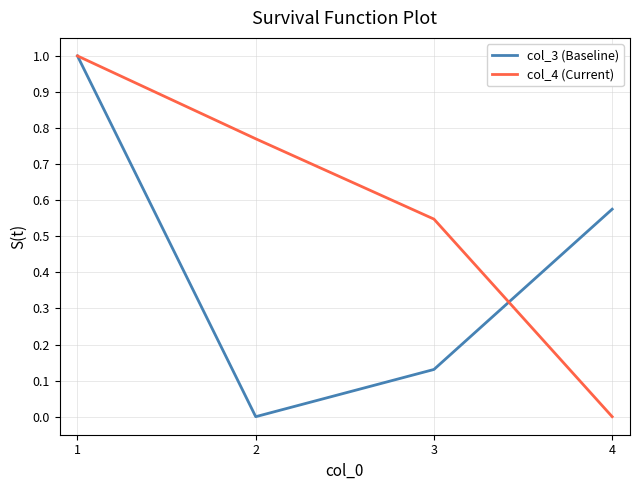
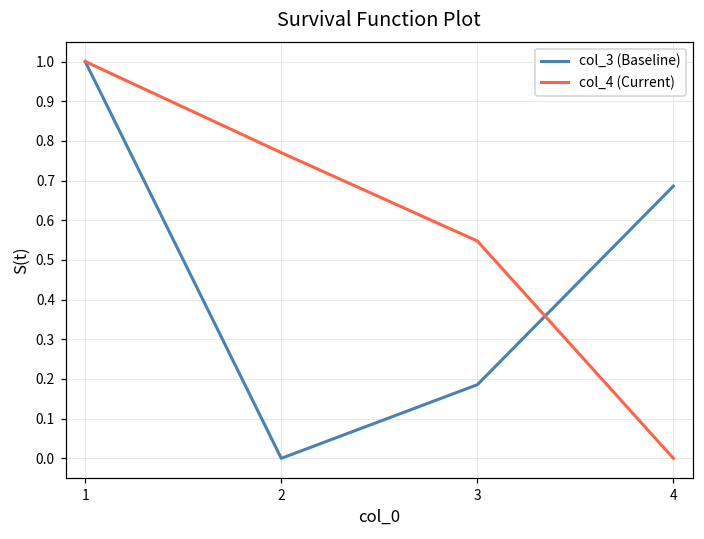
col_3 (Baseline), 3: 0.13 -> 0.19
col_3 (Baseline), 4: 0.58 -> 0.69
